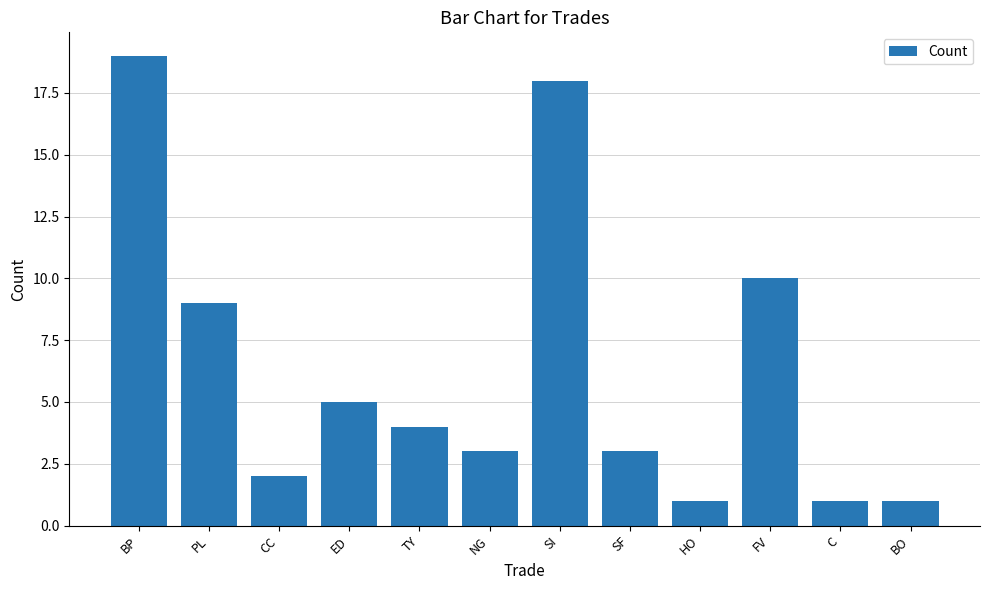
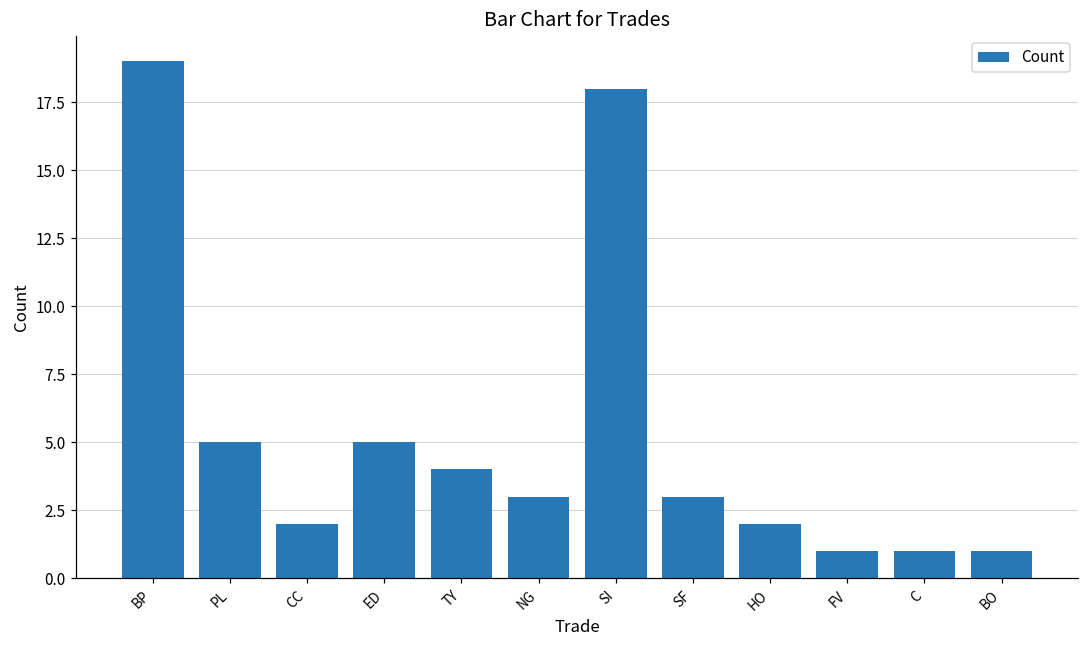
PL: 9 -> 5
HO: 1 -> 2
FV: 10 -> 1
